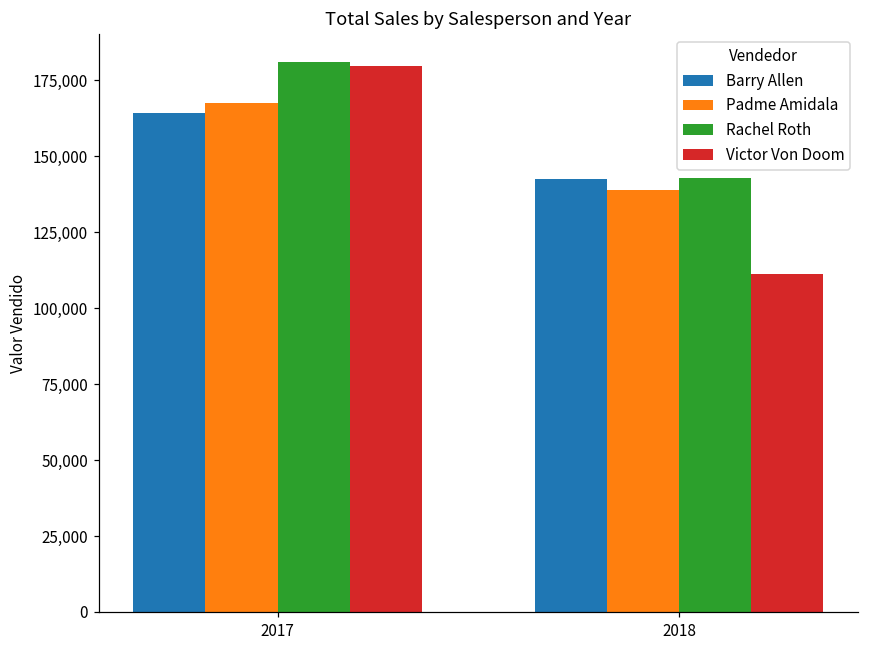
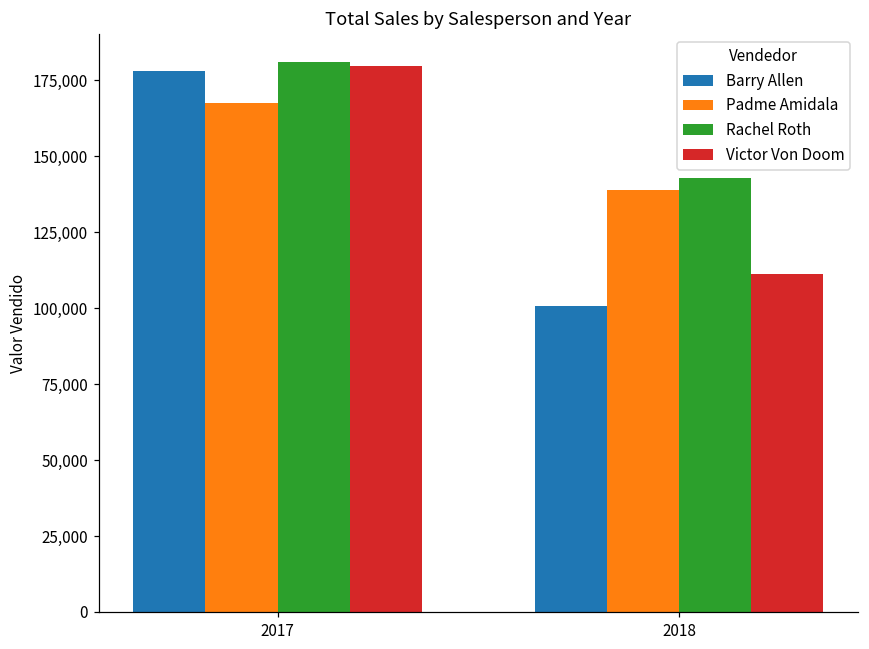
Barry Allen, 2017: 164,000 -> 178,000
Barry Allen, 2018: 143,000 -> 101,000
